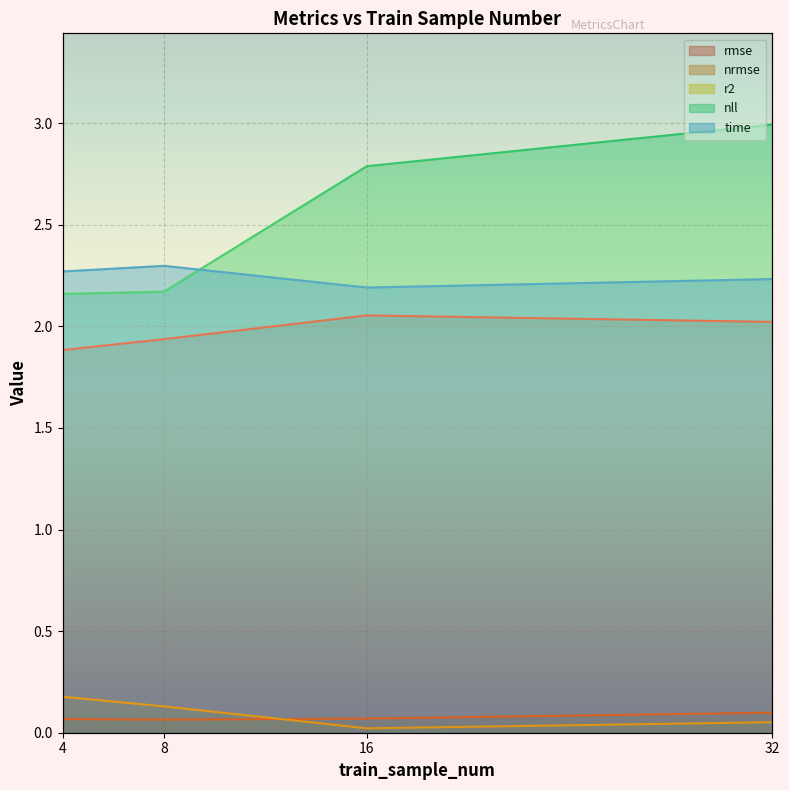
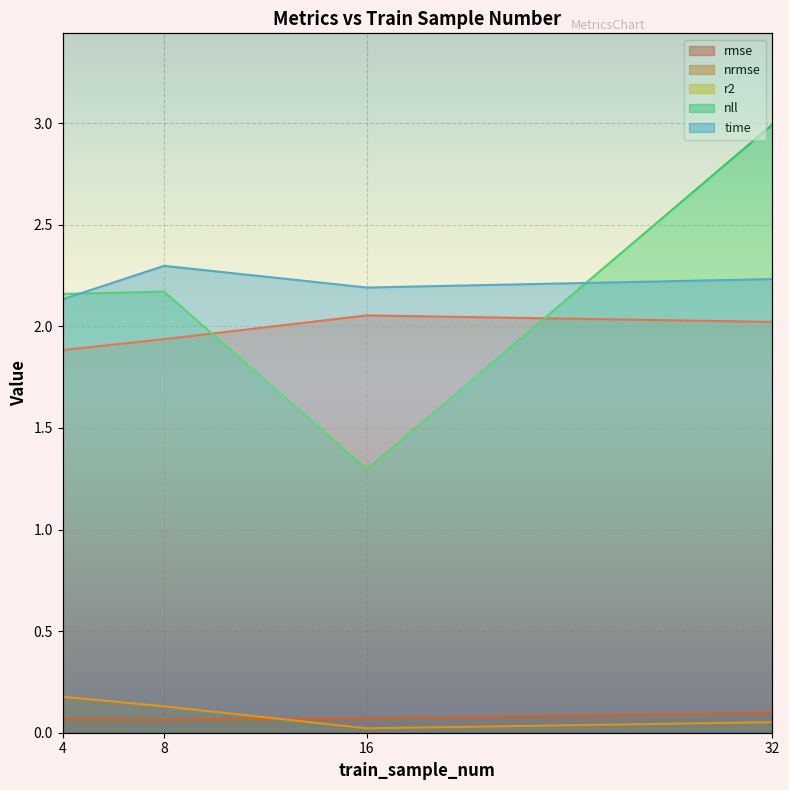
time, 4: 2.27 -> 2.13
nll, 16: 2.79 -> 1.30
